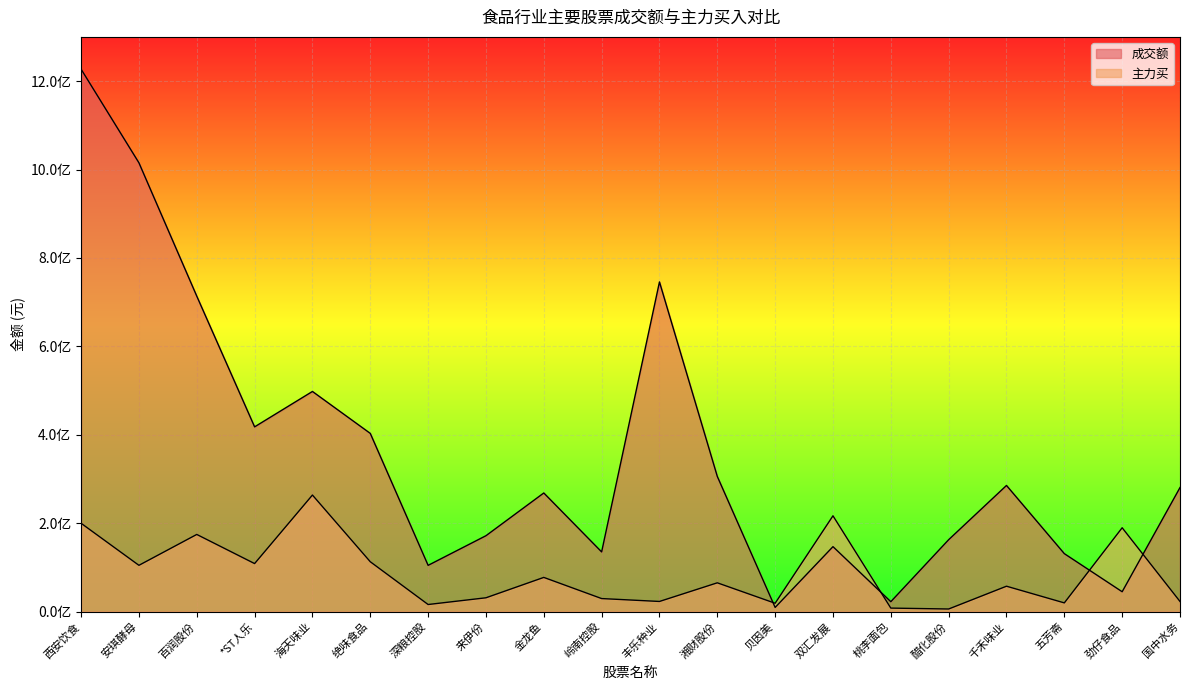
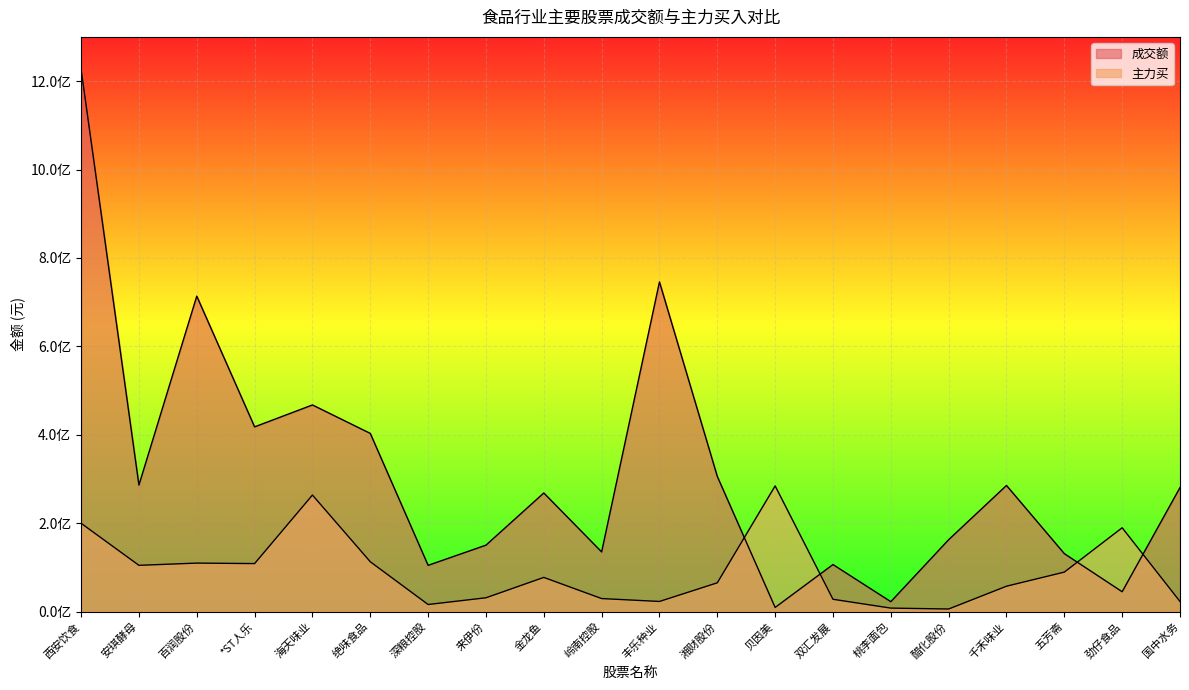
成交额, 安琪酵母: 10.2亿 -> 2.9亿
主力买, 百润股份: 1.7亿 -> 1.1亿
成交额, 海天味业: 5.0亿 -> 4.7亿
成交额, 来伊份: 1.7亿 -> 1.5亿
主力买, 贝因美: 0.2亿 -> 2.8亿
成交额, 双汇发展: 1.5亿 -> 1.1亿
主力买, 双汇发展: 2.2亿 -> 0.3亿
主力买, 五芳斋: 0.2亿 -> 0.9亿
